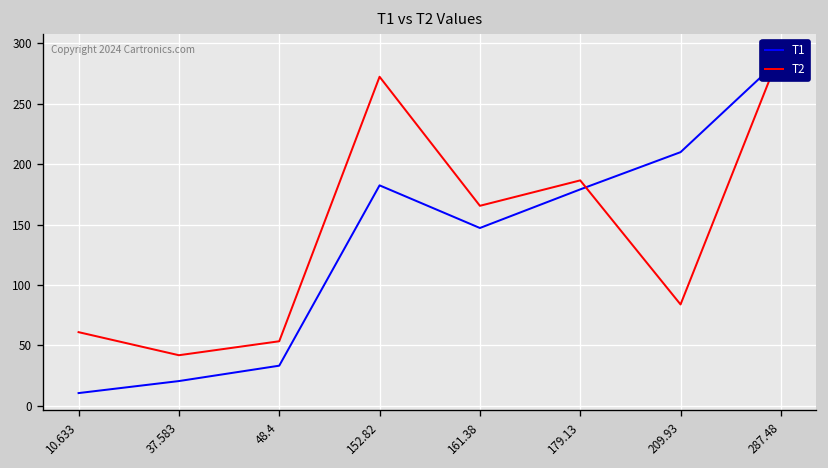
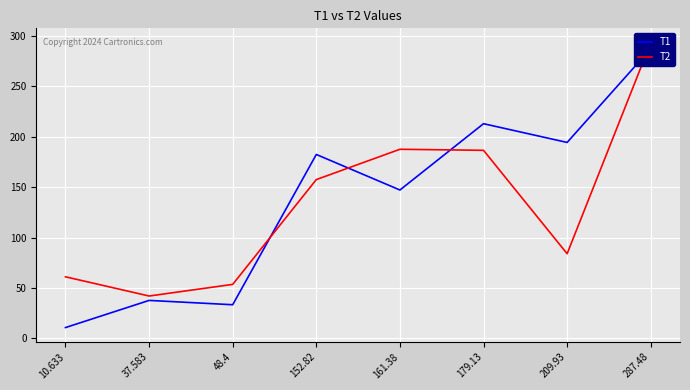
T1, 37.583: 21 -> 38
T2, 152.82: 272 -> 158
T2, 161.38: 166 -> 188
T1, 179.13: 179 -> 213
T1, 209.93: 210 -> 194
